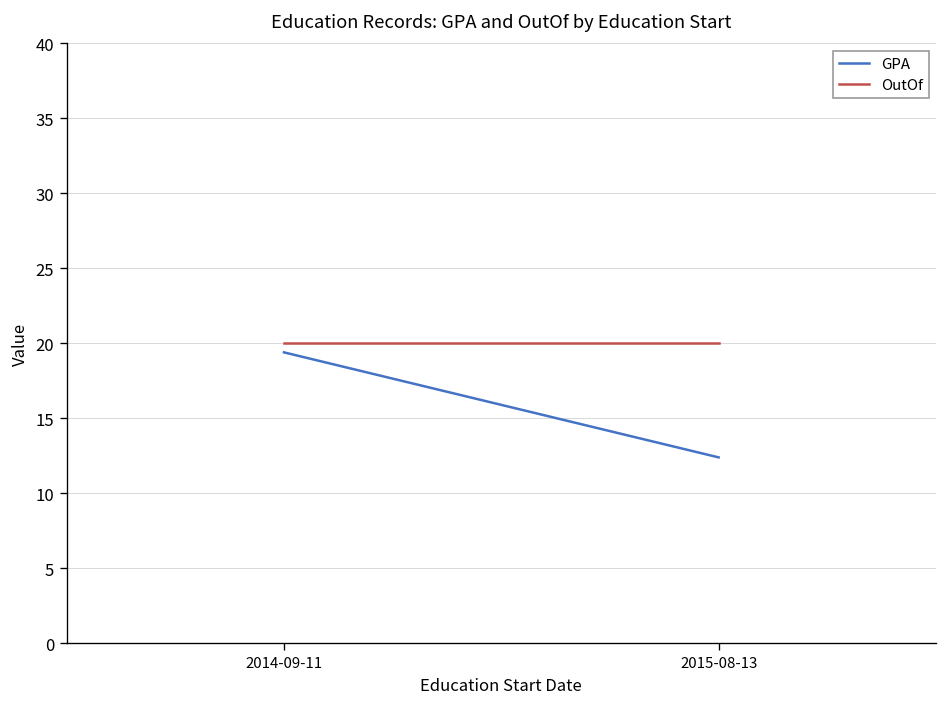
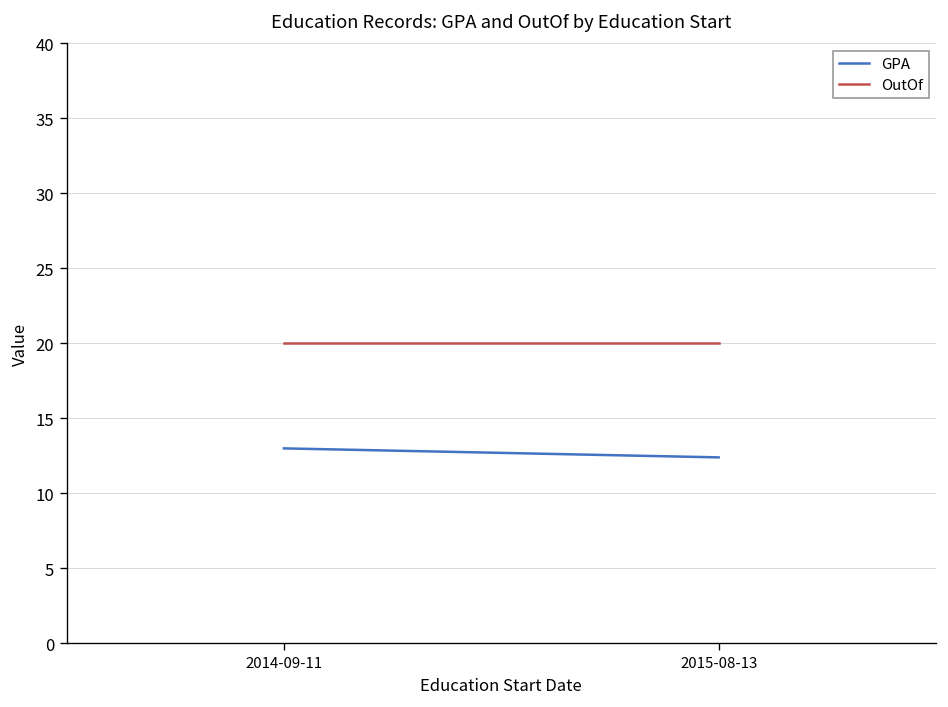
GPA, 2014-09-11: 19.4 -> 13.0
